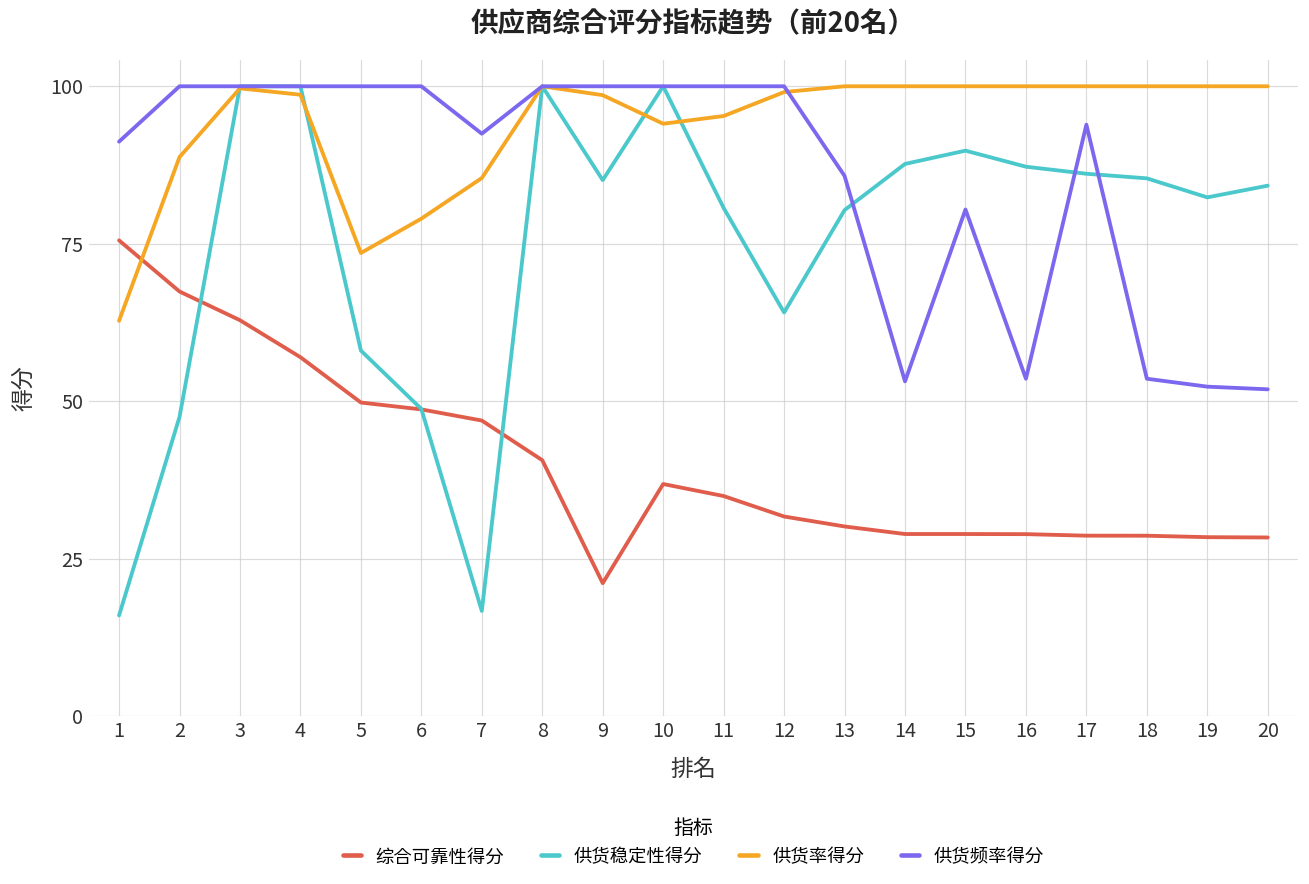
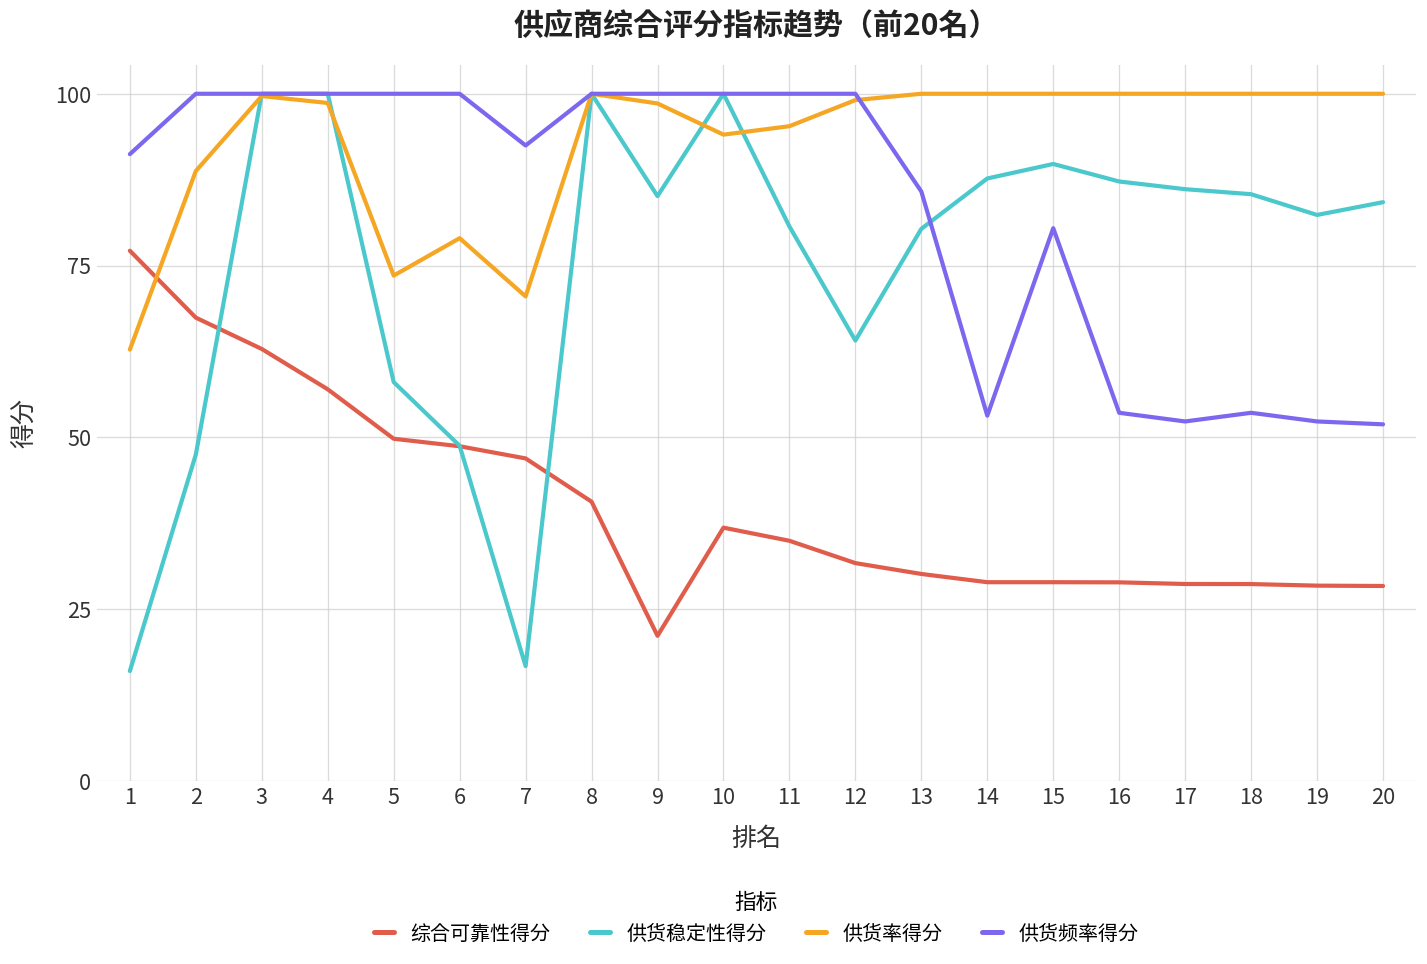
综合可靠性得分, 1: 76 -> 77
供货率得分, 7: 85 -> 71
供货频率得分, 17: 94 -> 52
